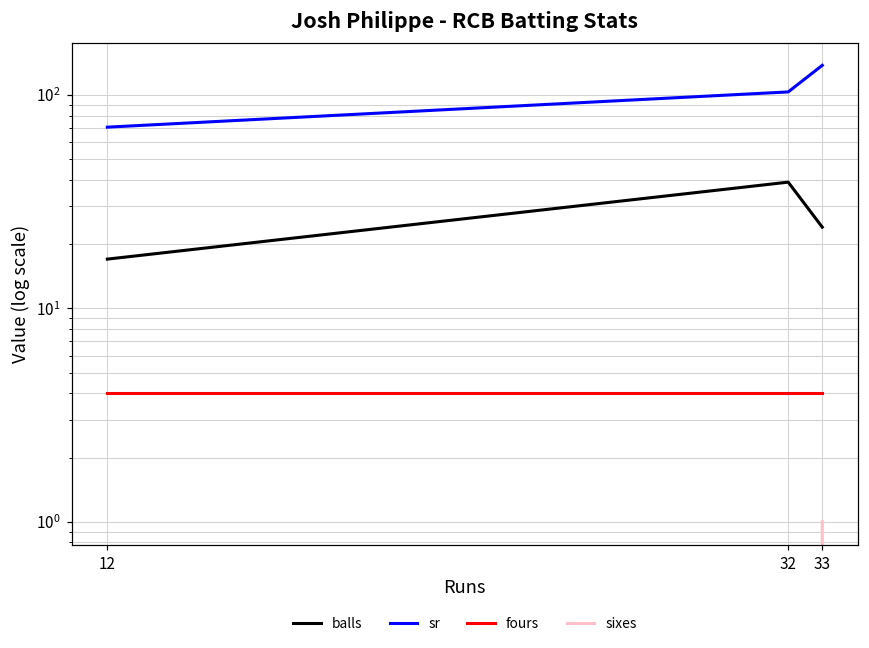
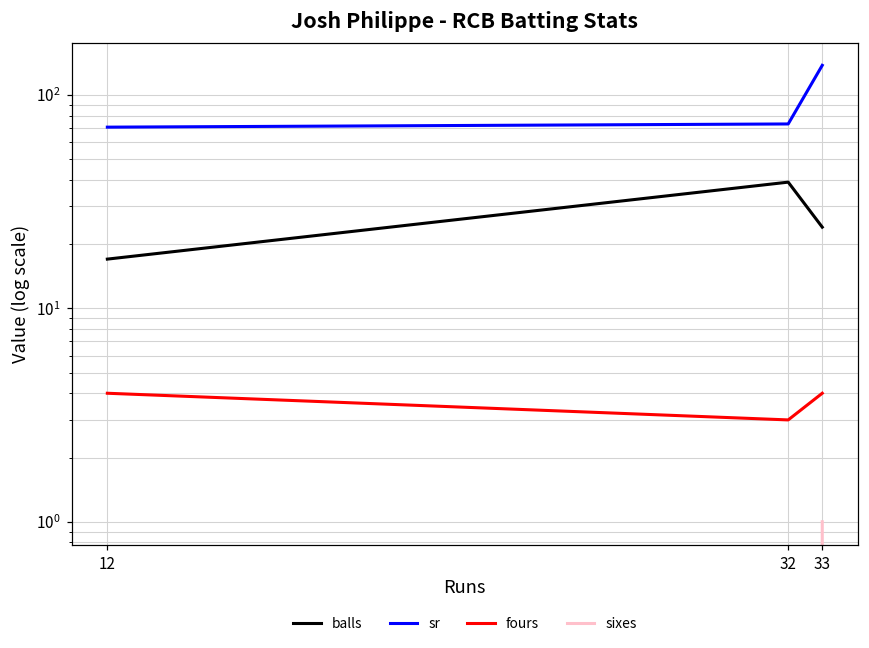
sr, 32: 100 -> 73
fours, 32: 4 -> 3
